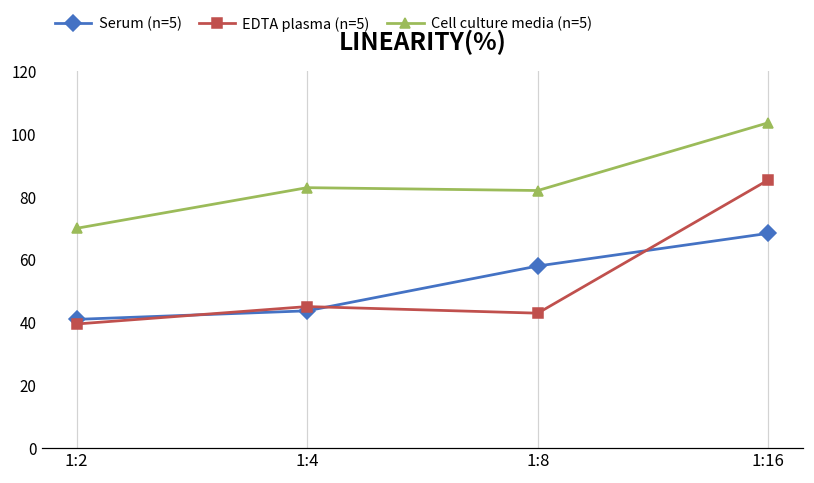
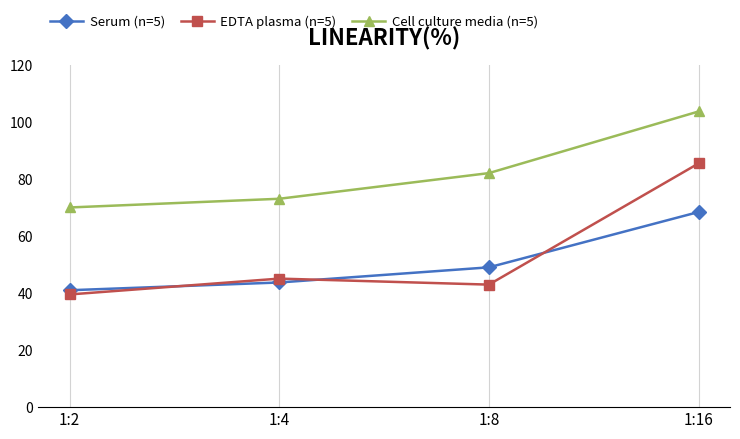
Cell culture media (n=5), 1:4: 83 -> 73
Serum (n=5), 1:8: 58 -> 49
